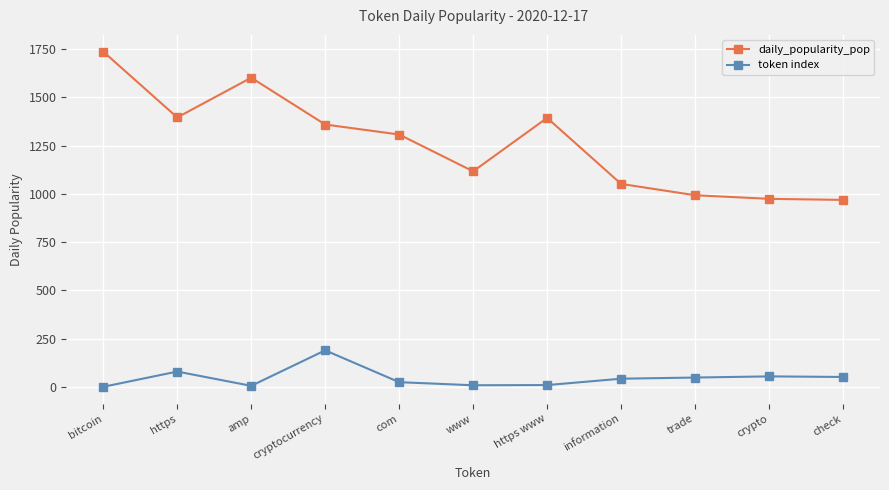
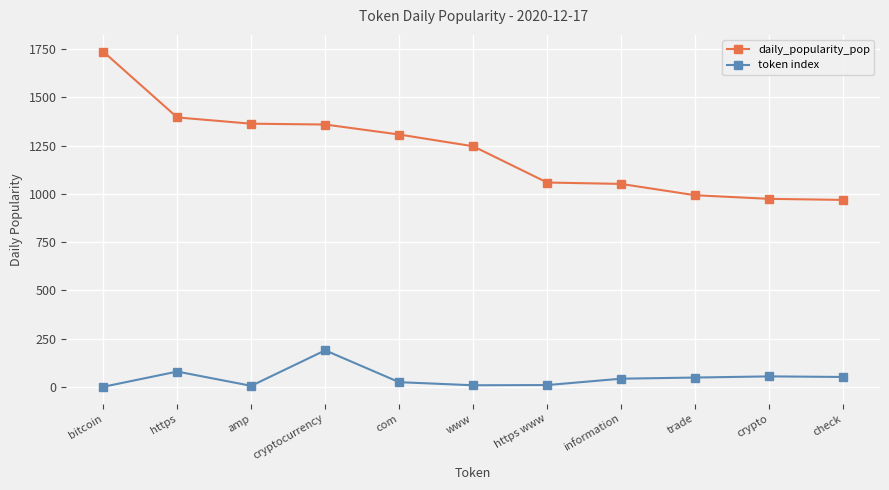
daily_popularity_pop, amp: 1600 -> 1360
daily_popularity_pop, www: 1120 -> 1250
daily_popularity_pop, https www: 1390 -> 1060
